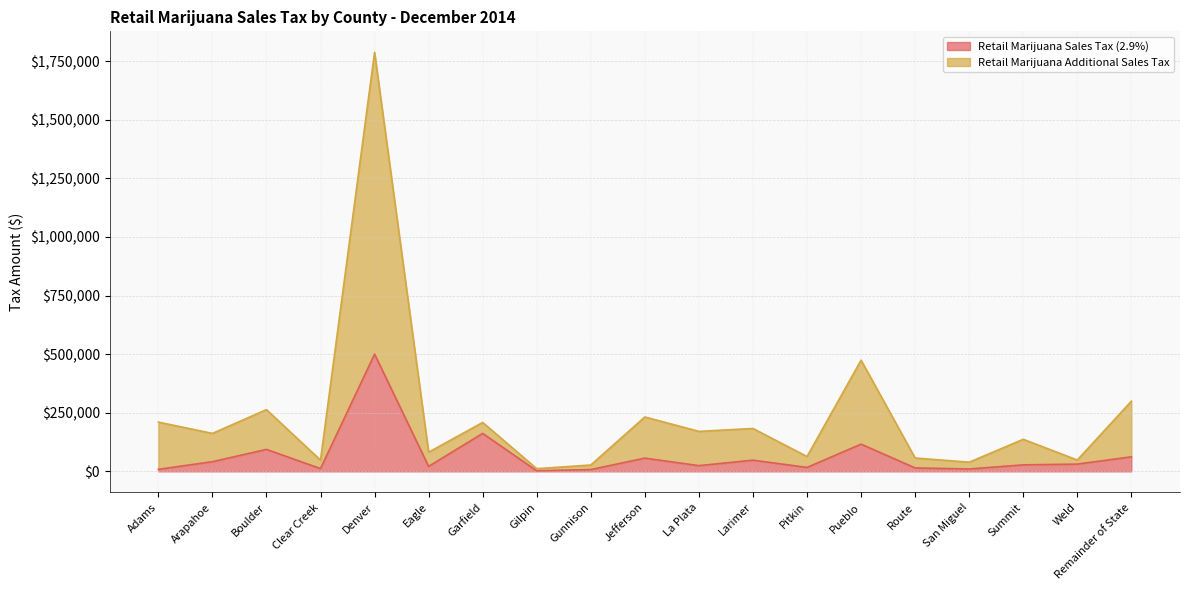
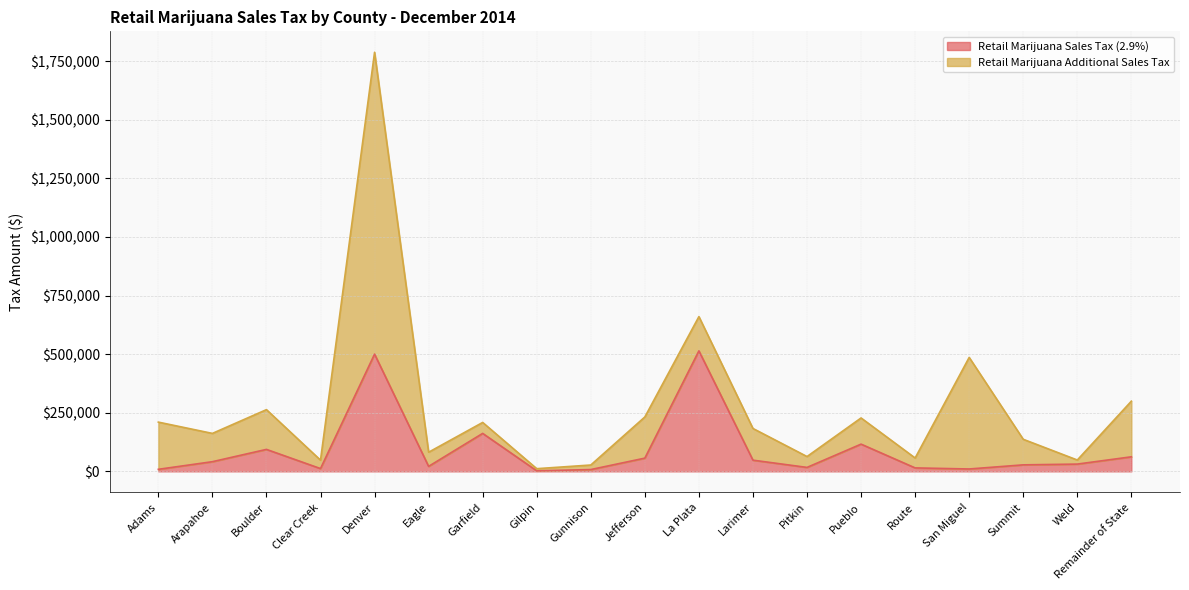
Retail Marijuana Sales Tax (2.9%), La Plata: $20,000 -> $510,000
Retail Marijuana Additional Sales Tax, Pueblo: $360,000 -> $110,000
Retail Marijuana Additional Sales Tax, San Miguel: $30,000 -> $480,000
